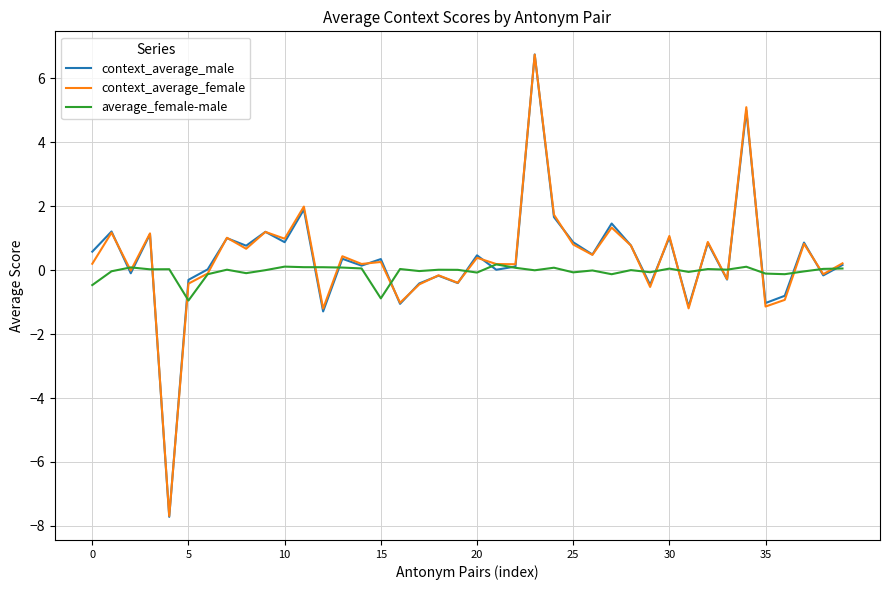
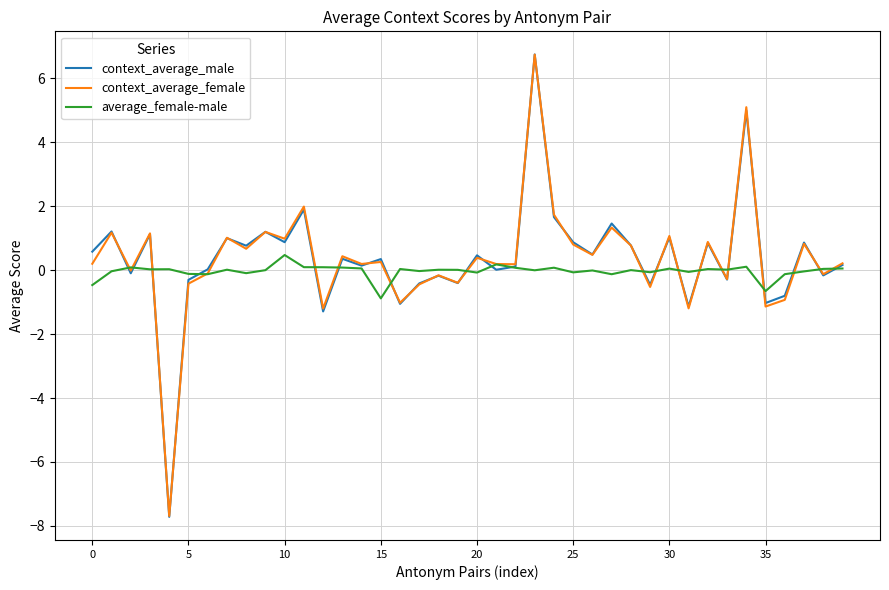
average_female-male, 5: -1.0 -> -0.1
average_female-male, 10: 0.1 -> 0.5
average_female-male, 35: -0.1 -> -0.7
